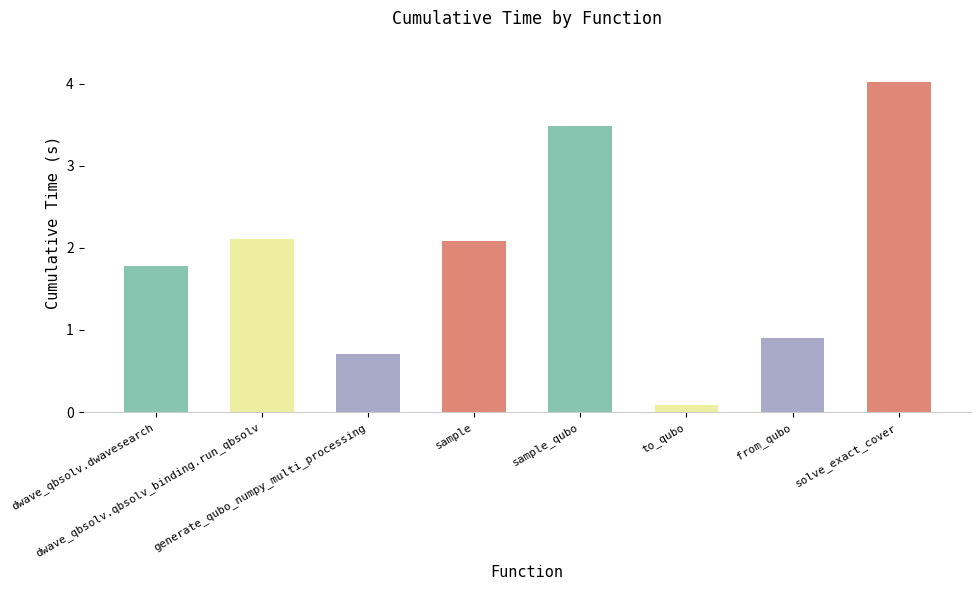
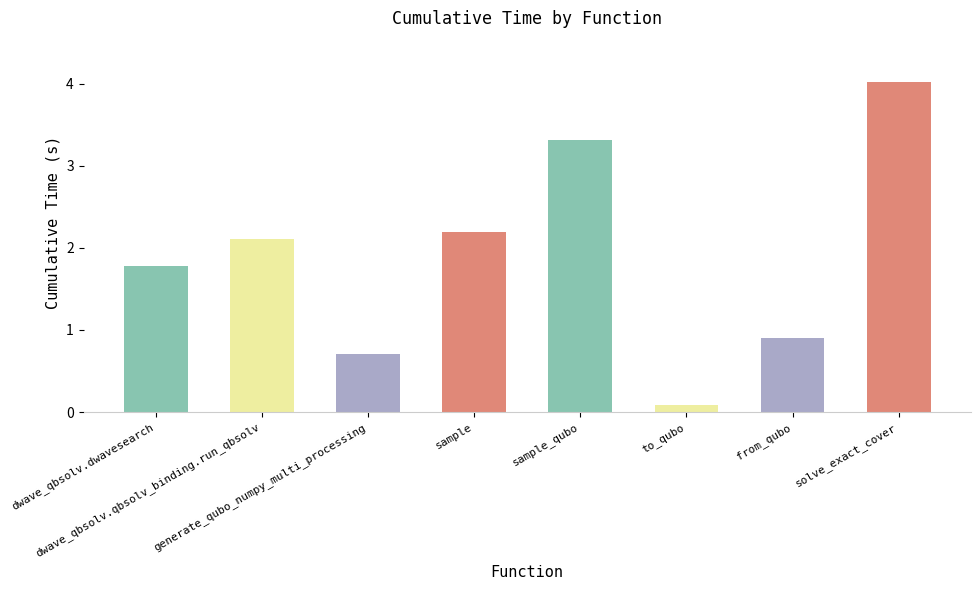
sample: 2.1 -> 2.2
sample_qubo: 3.5 -> 3.3
